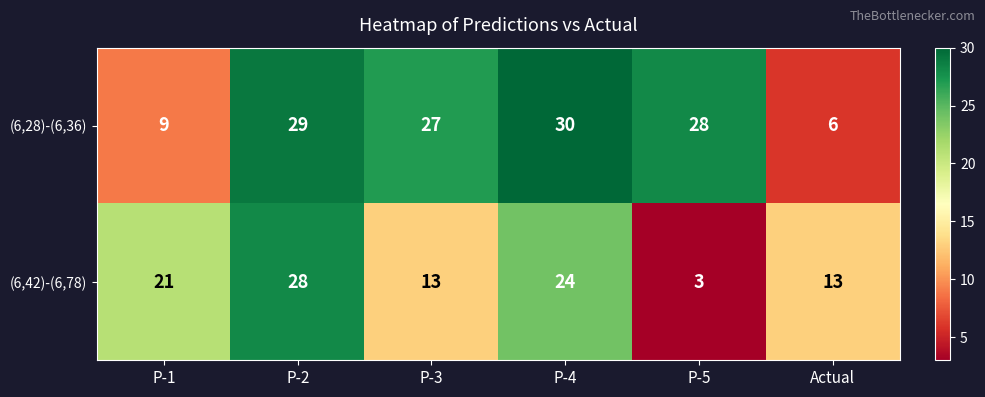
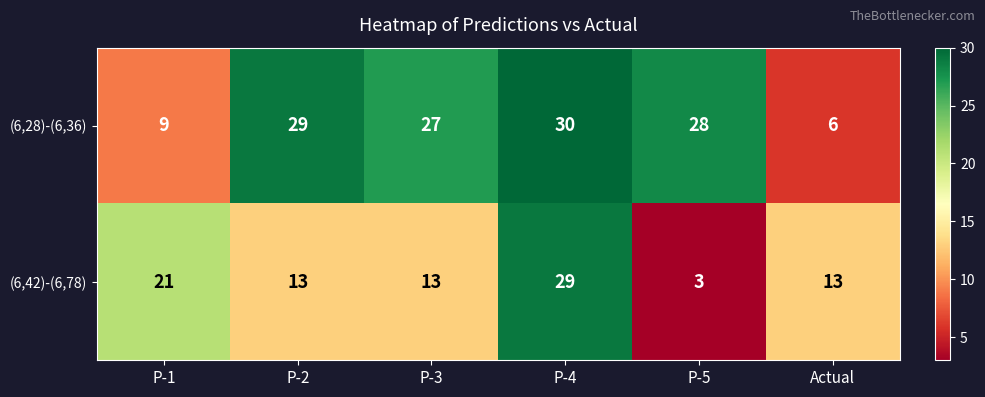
(6,42)-(6,78), P-2: 28 -> 13
(6,42)-(6,78), P-4: 24 -> 29
